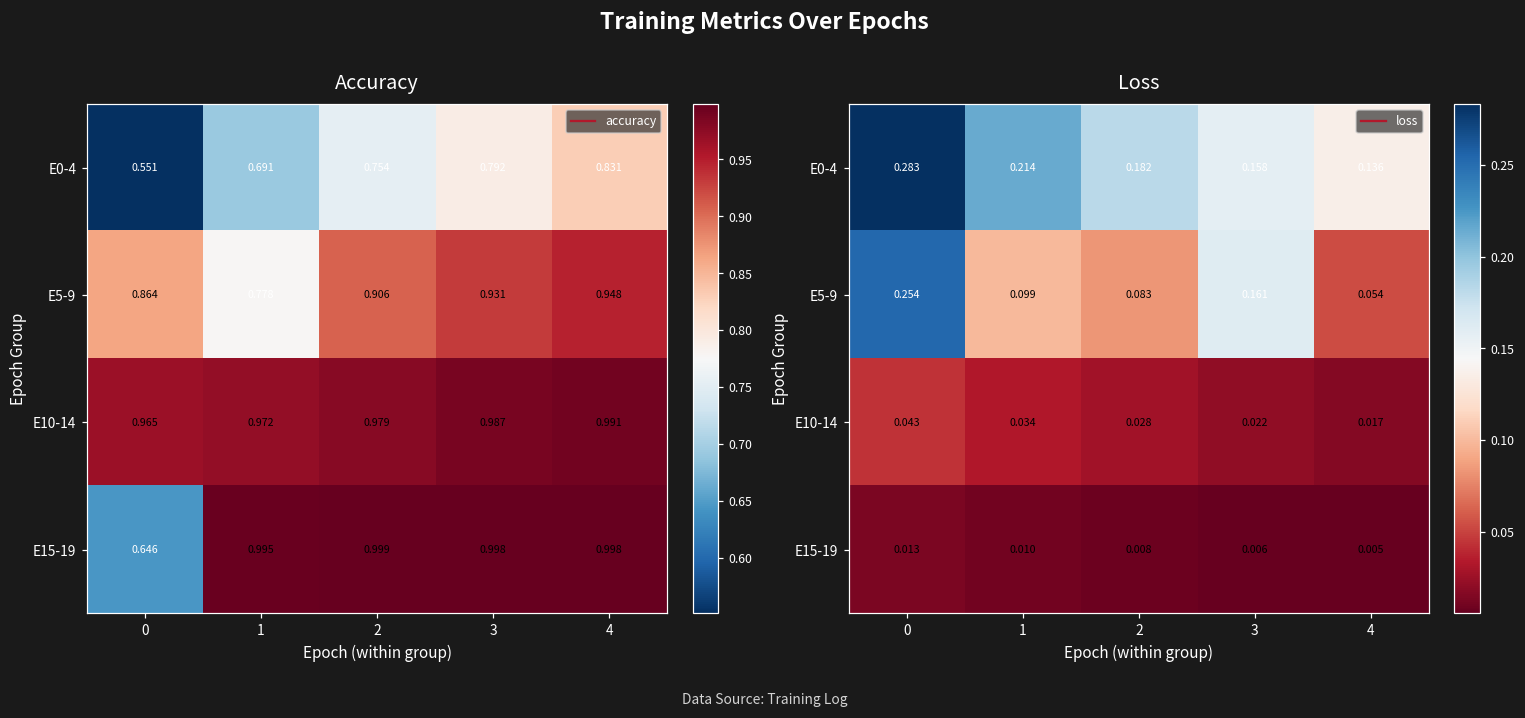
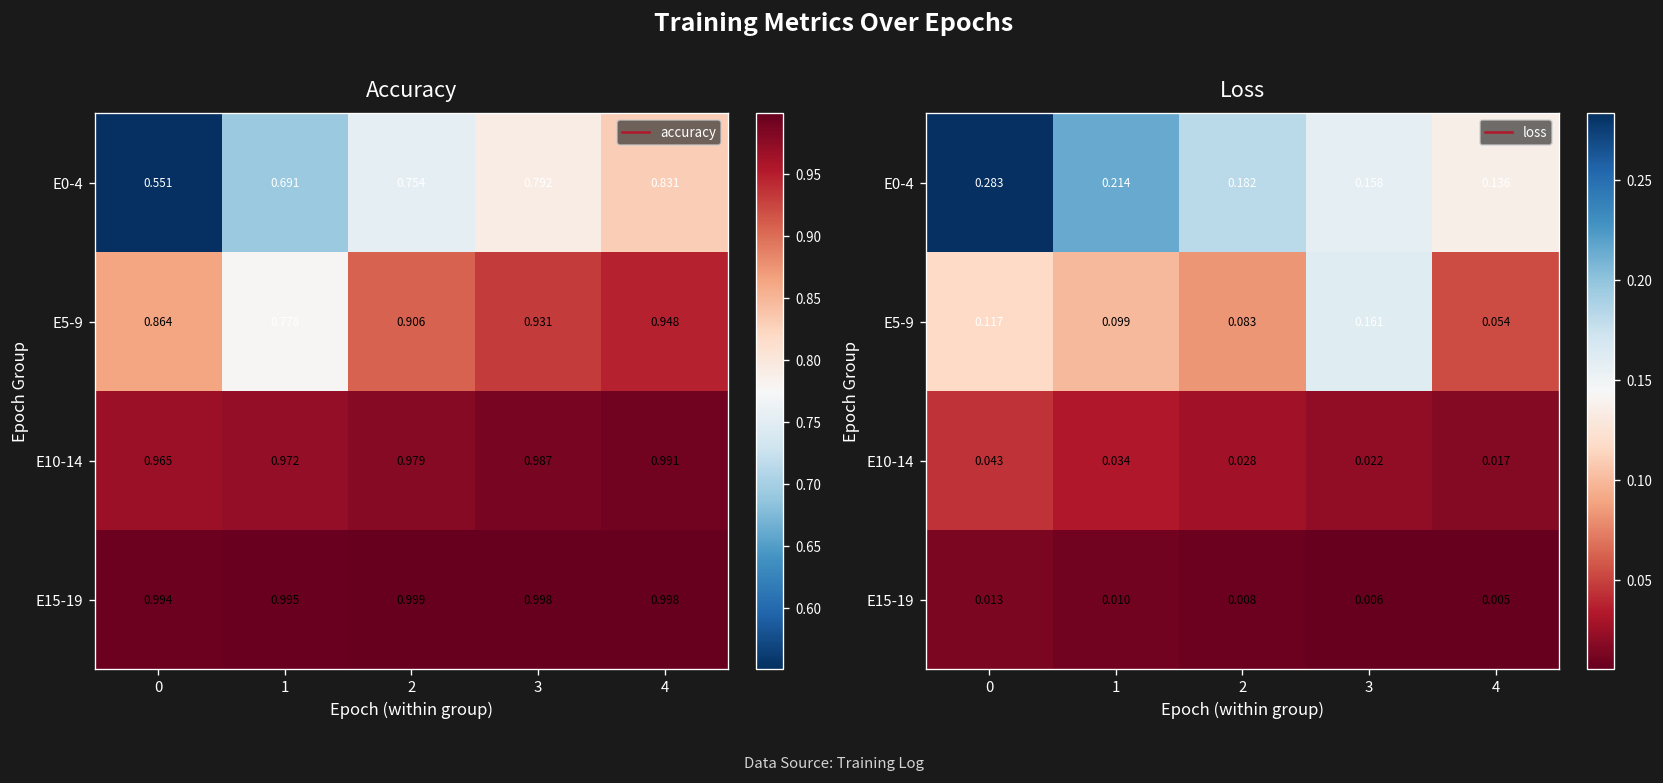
Accuracy, E15-19, 0: 0.646 -> 0.994
Loss, E5-9, 0: 0.254 -> 0.117
